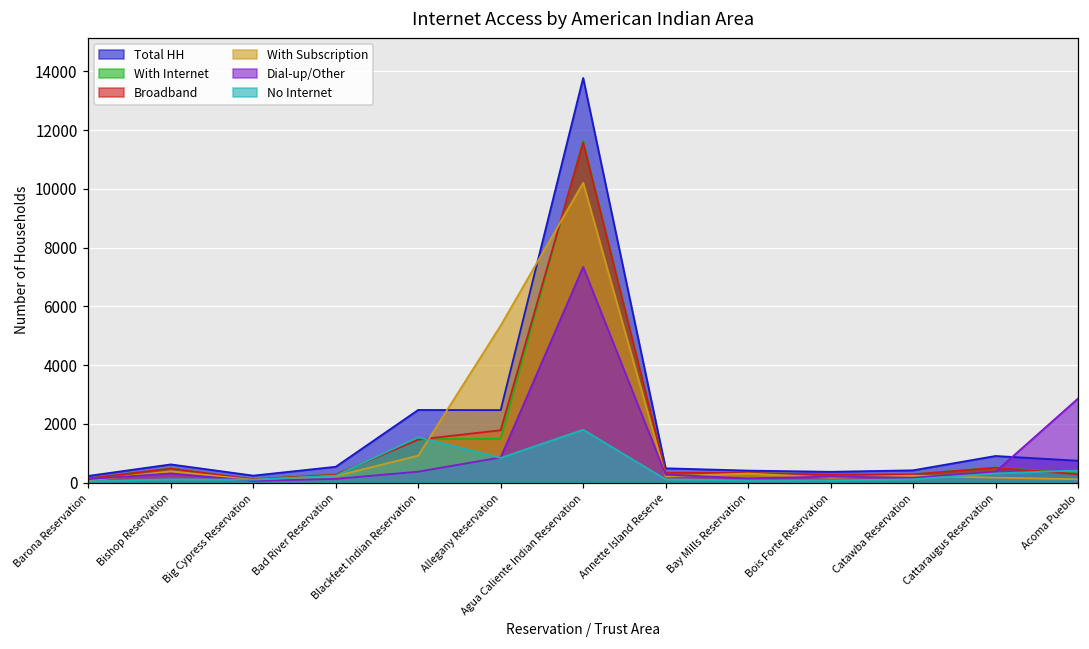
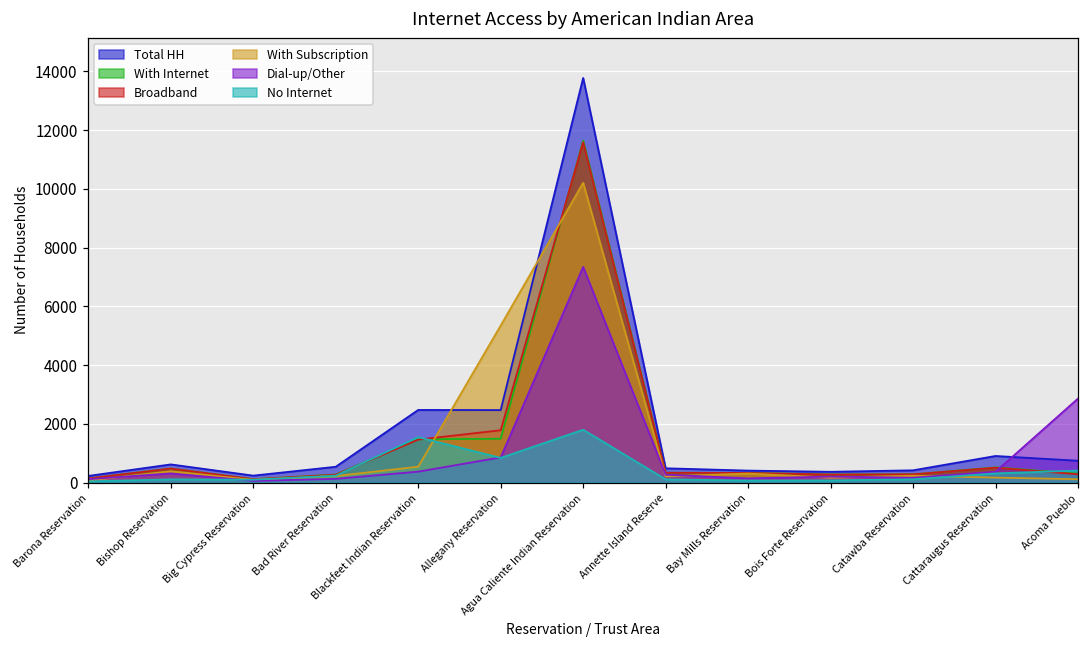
With Subscription, Blackfeet Indian Reservation: 900 -> 500
